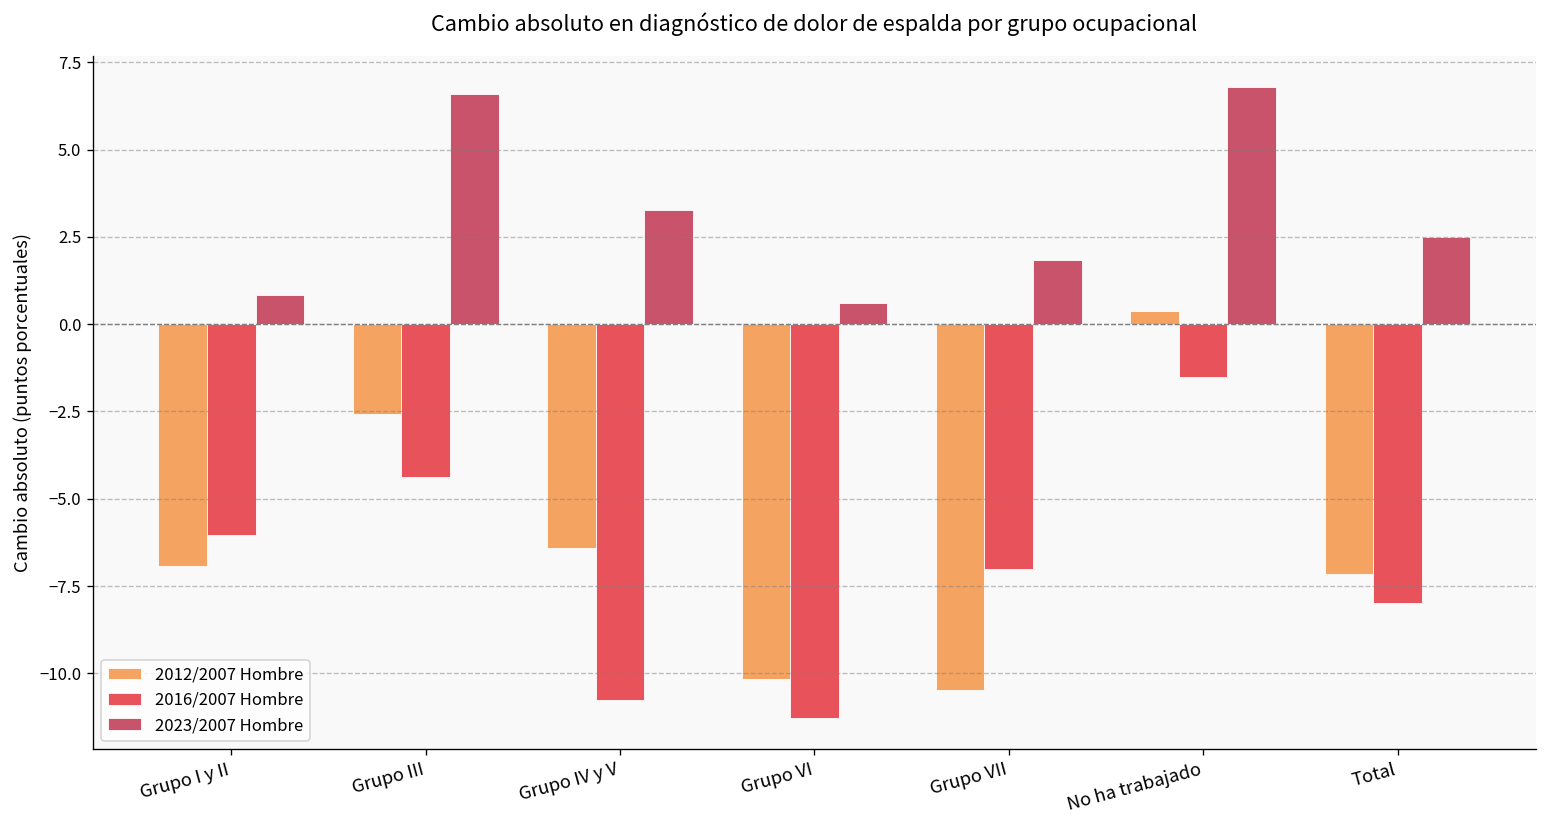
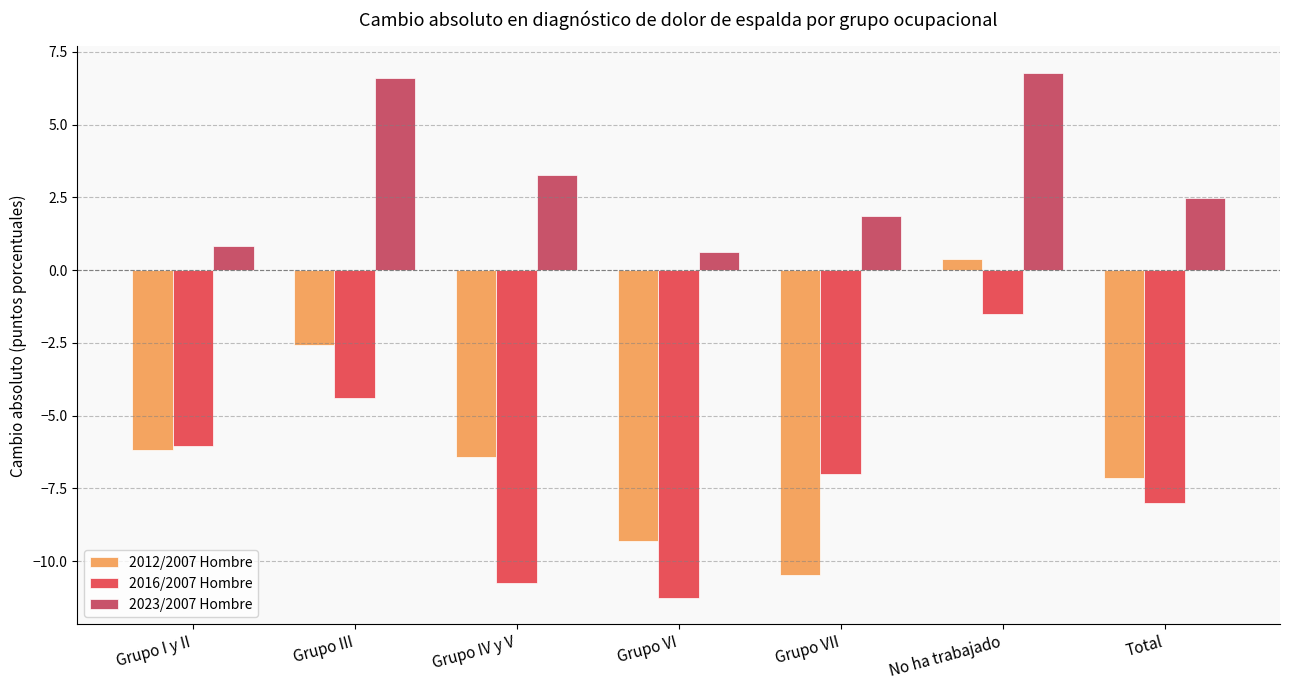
2012/2007 Hombre, Grupo I y II: -6.9 -> -6.2
2012/2007 Hombre, Grupo VI: -10.2 -> -9.3
